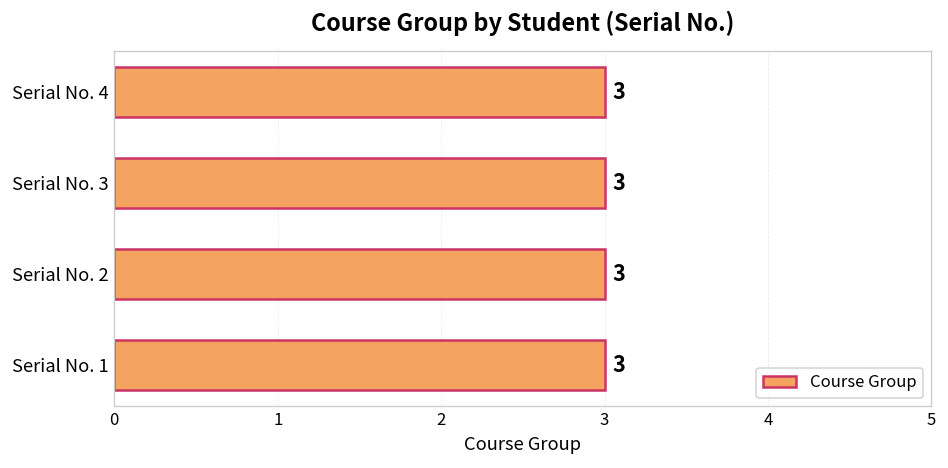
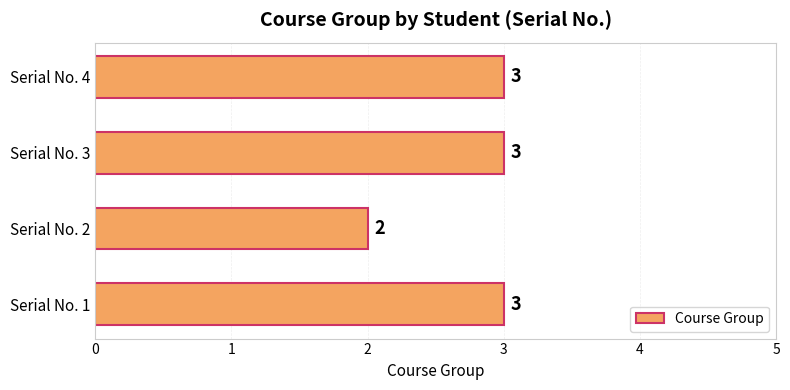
Serial No. 2: 3 -> 2
